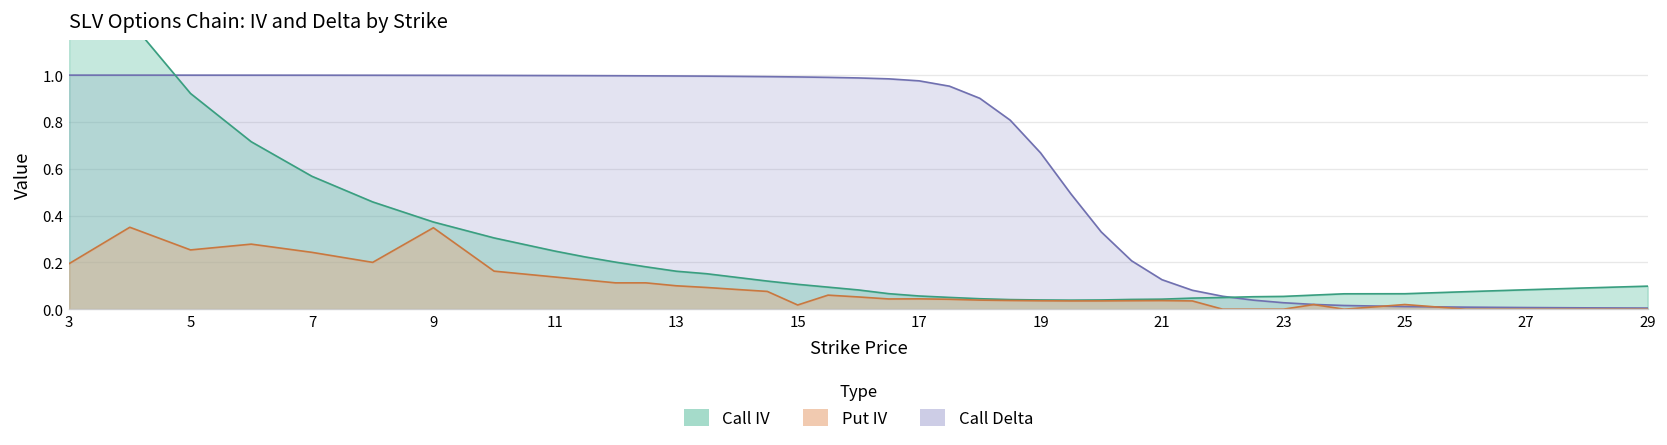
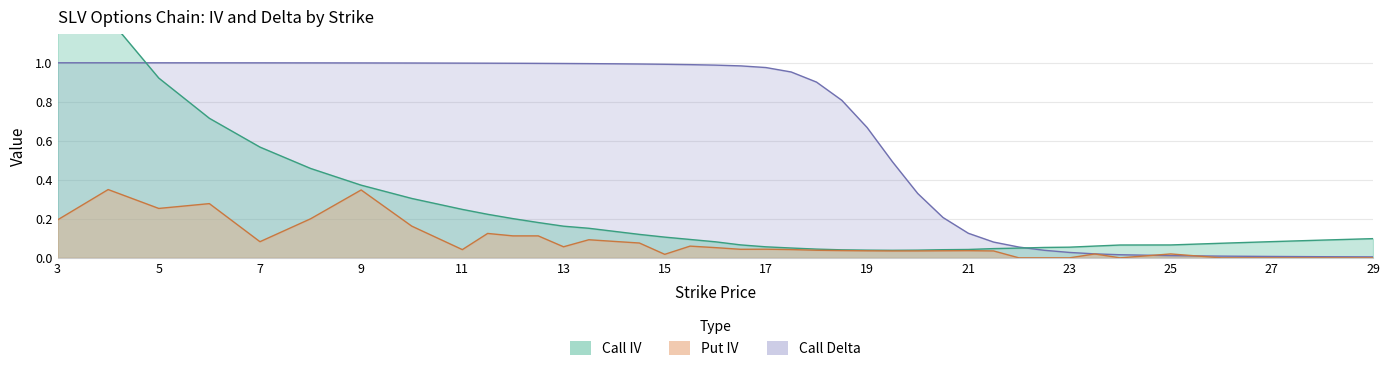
Put IV, 7: 0.24 -> 0.08
Put IV, 11: 0.14 -> 0.04
Put IV, 13: 0.10 -> 0.06
